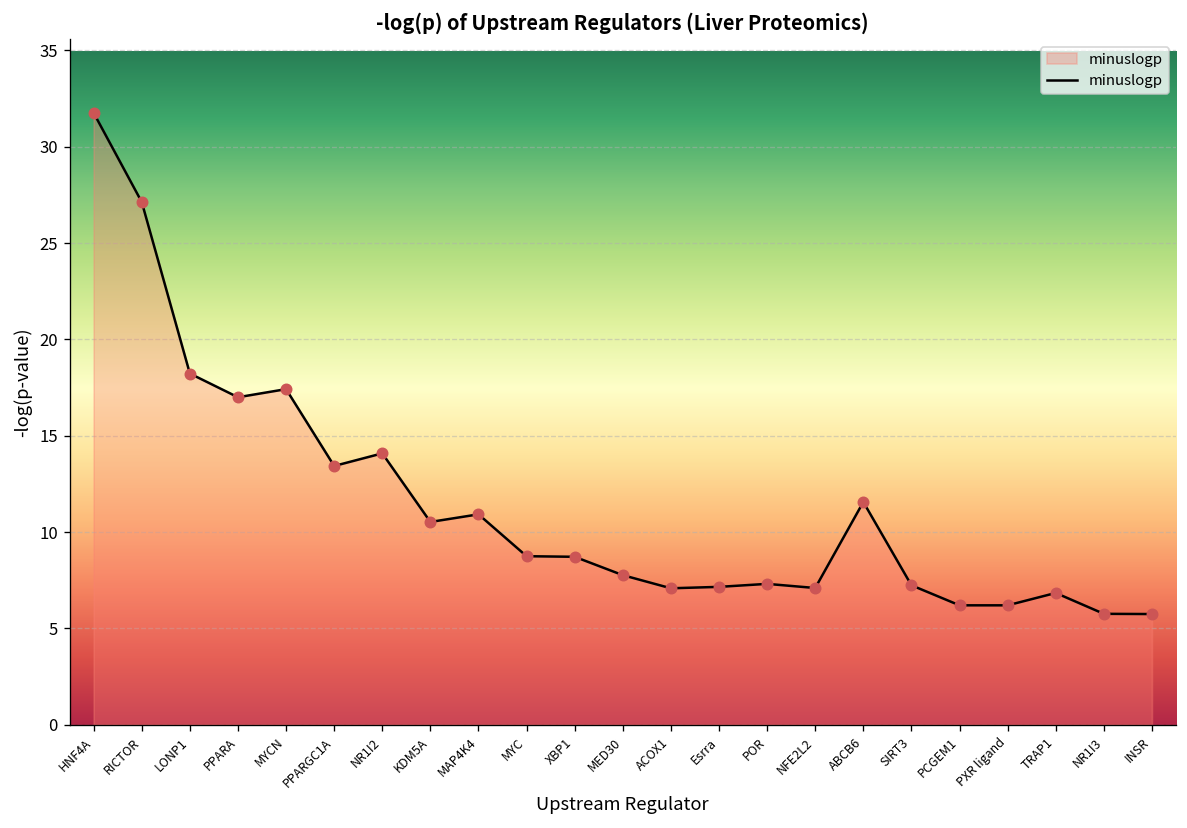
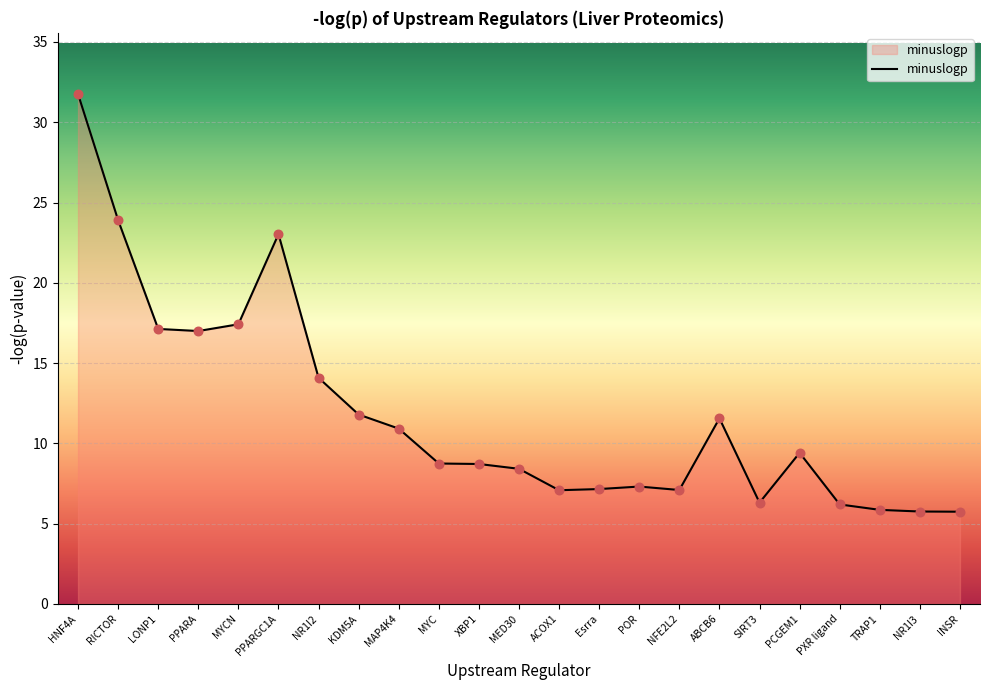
RICTOR: 27.1 -> 23.9
LONP1: 18.2 -> 17.1
PPARGC1A: 13.4 -> 23.0
KDM5A: 10.5 -> 11.8
MED30: 7.8 -> 8.4
SIRT3: 7.2 -> 6.3
PCGEM1: 6.2 -> 9.4
TRAP1: 6.8 -> 5.9
